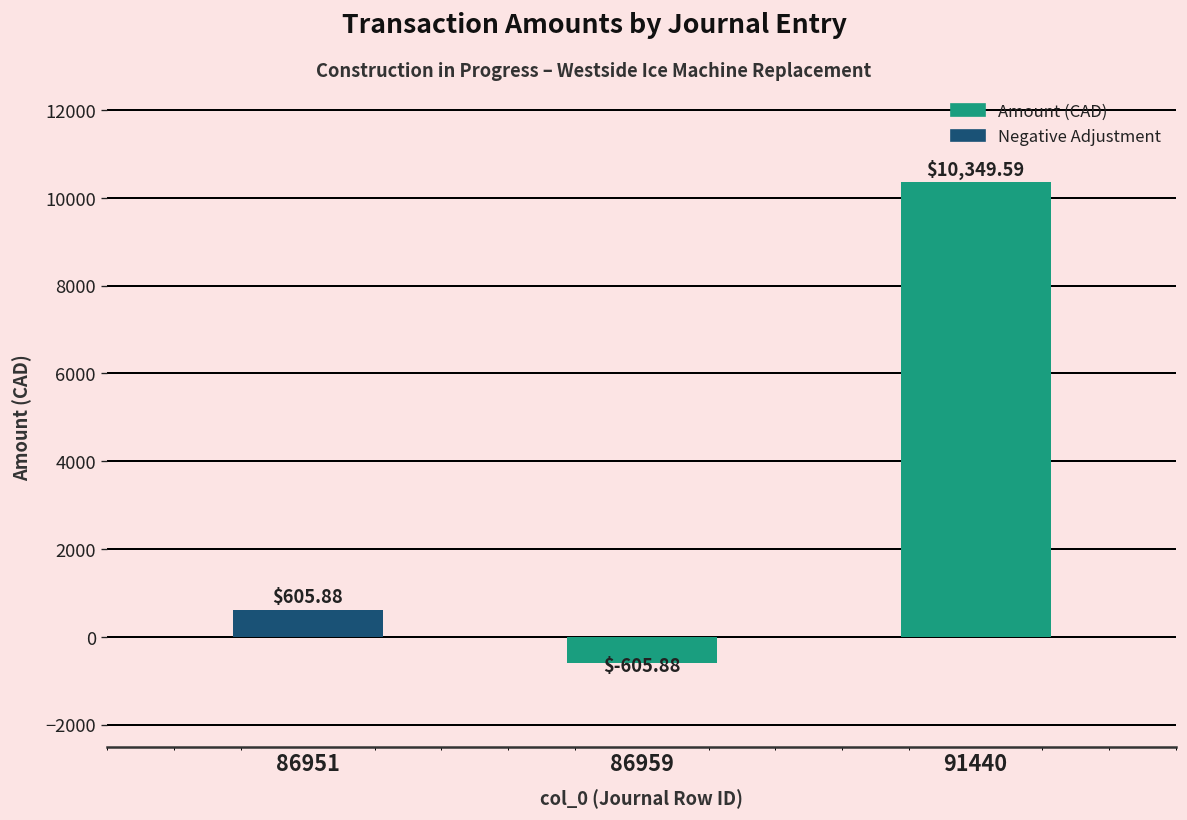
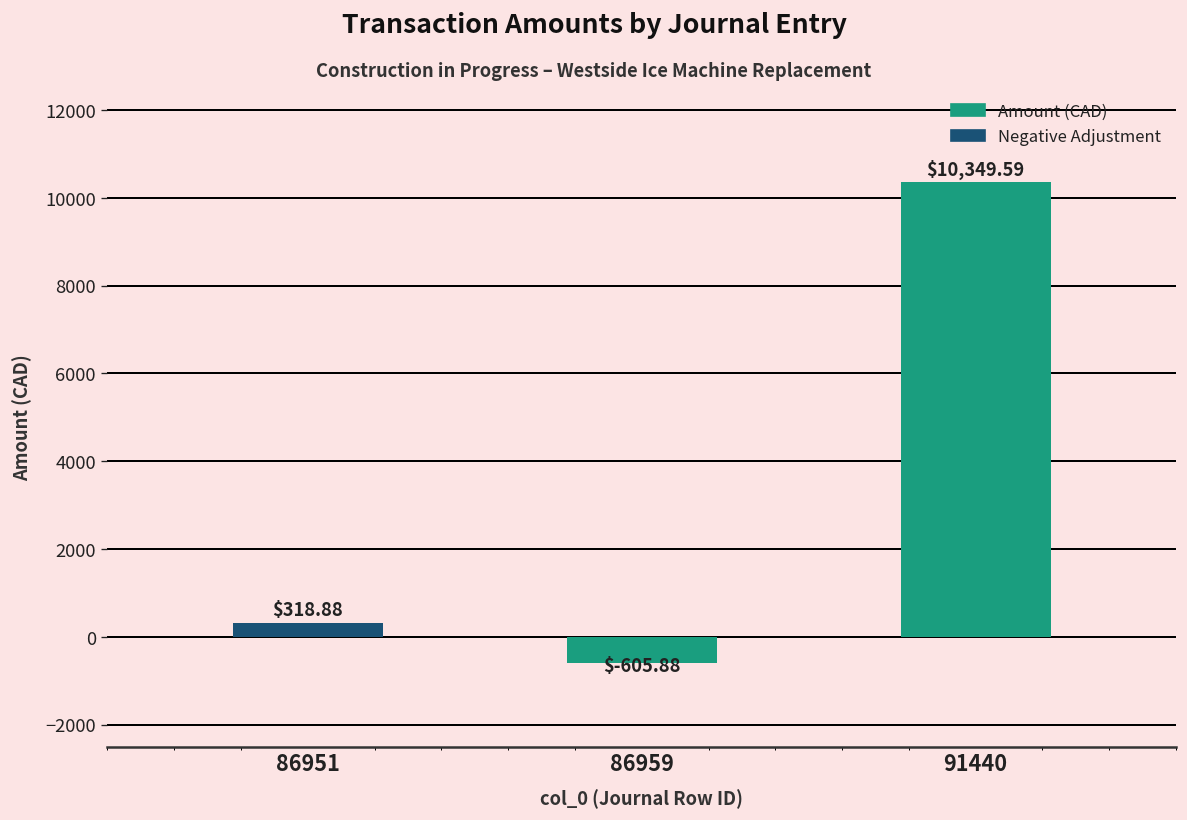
86951: $605.88 -> $318.88
